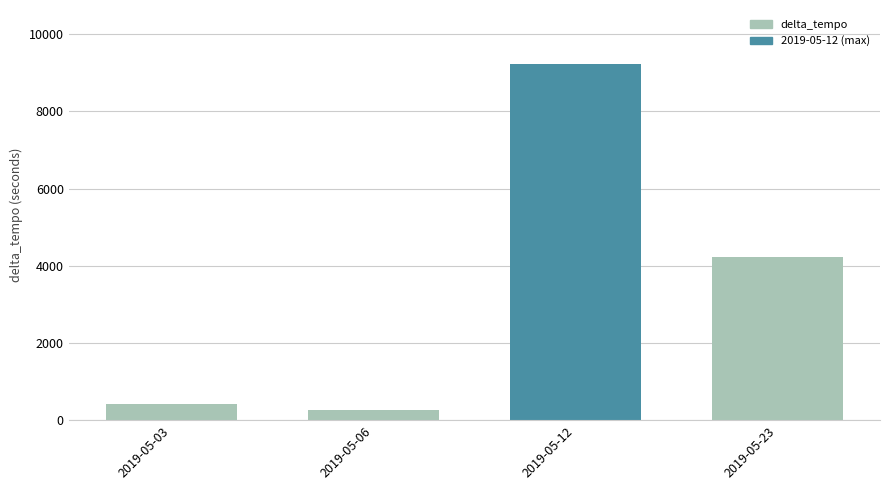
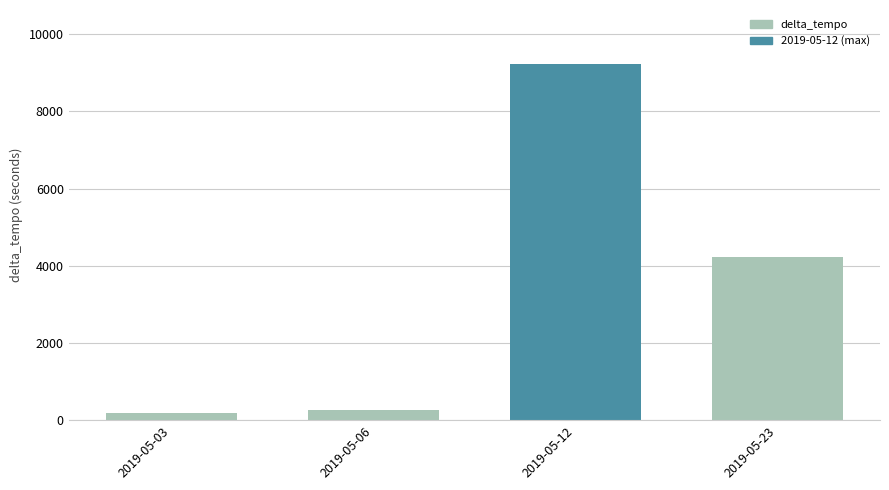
2019-05-03: 400 -> 200
